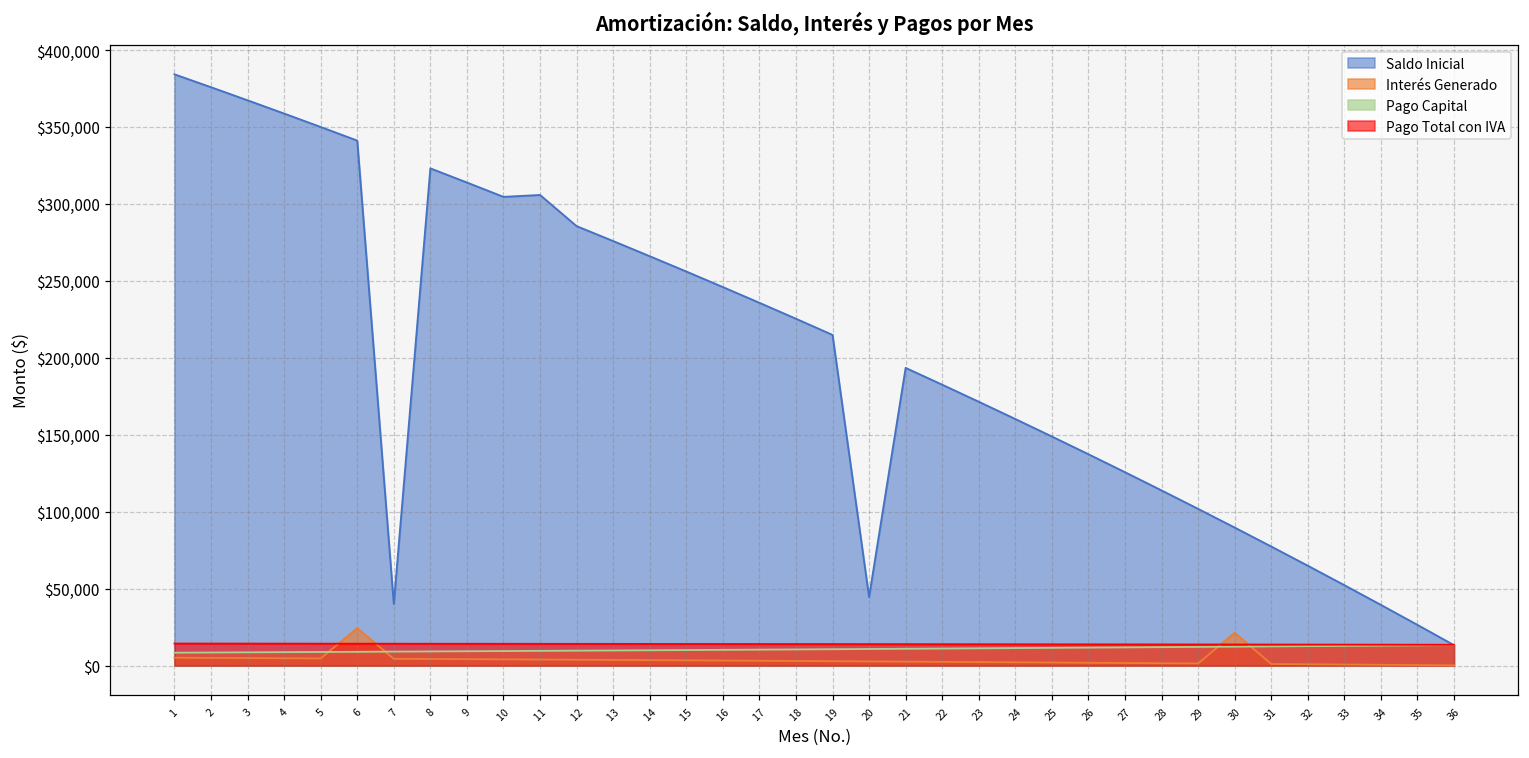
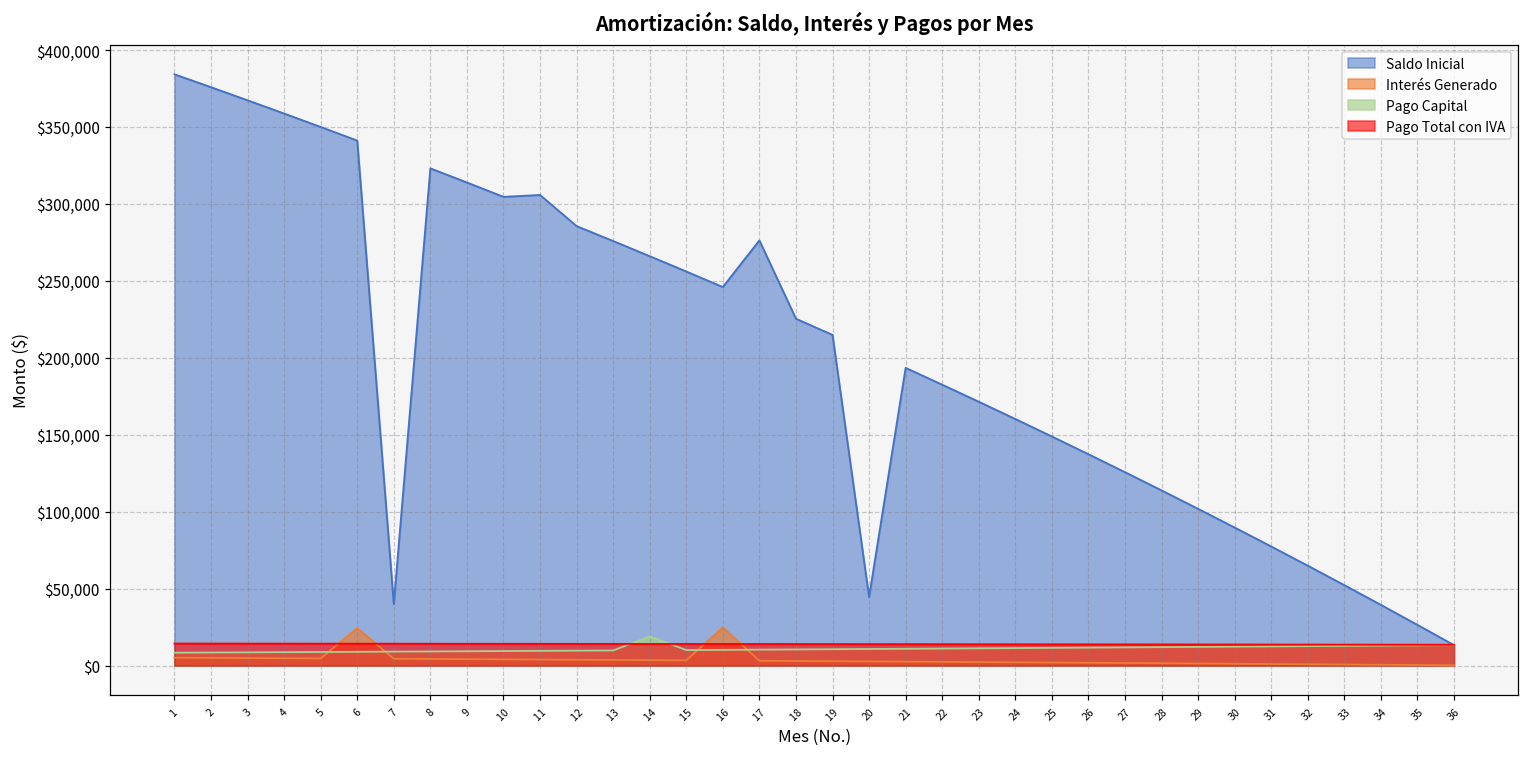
Pago Capital, 14: $10,000 -> $19,000
Interés Generado, 16: $3,000 -> $25,000
Saldo Inicial, 17: $236,000 -> $276,000
Interés Generado, 30: $21,000 -> $1,000
